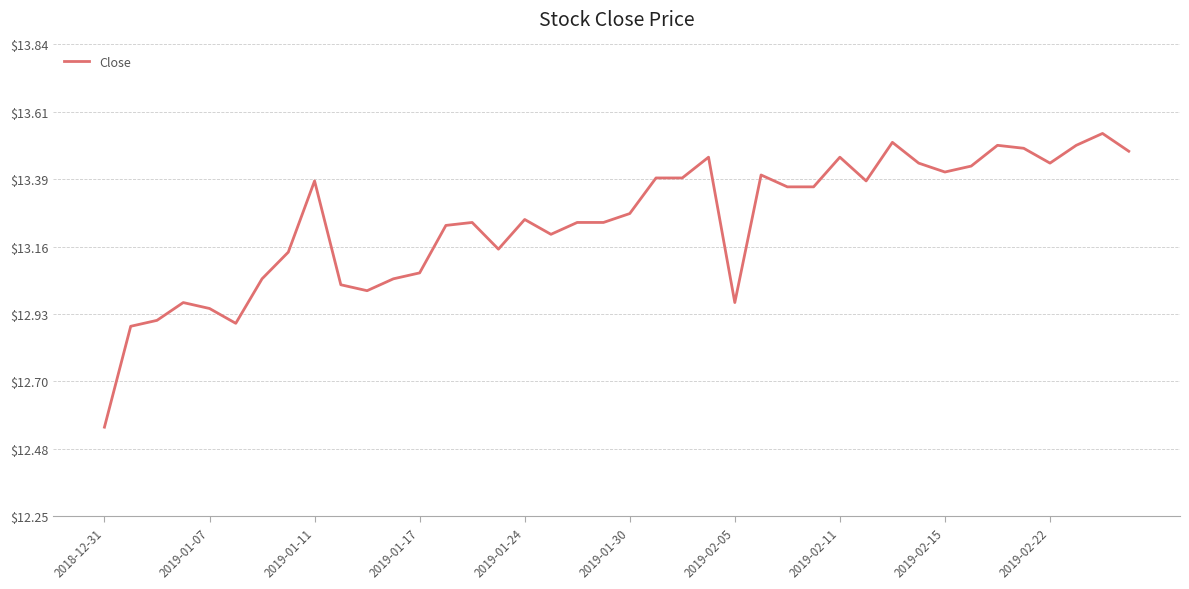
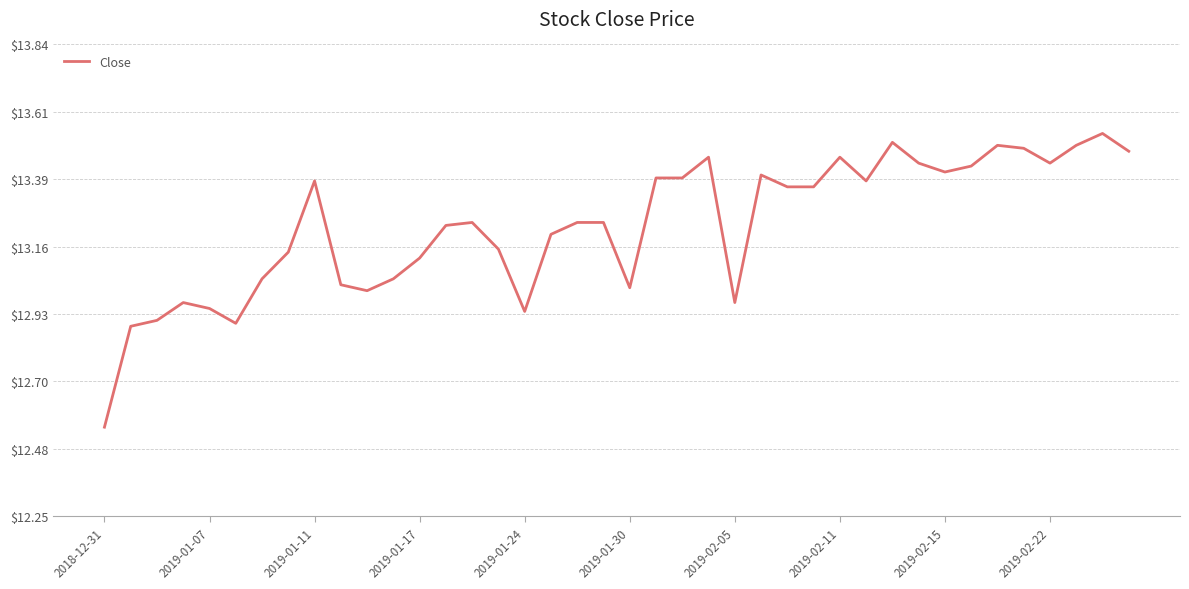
2019-01-17: $13.07 -> $13.12
2019-01-24: $13.25 -> $12.94
2019-01-30: $13.27 -> $13.02
